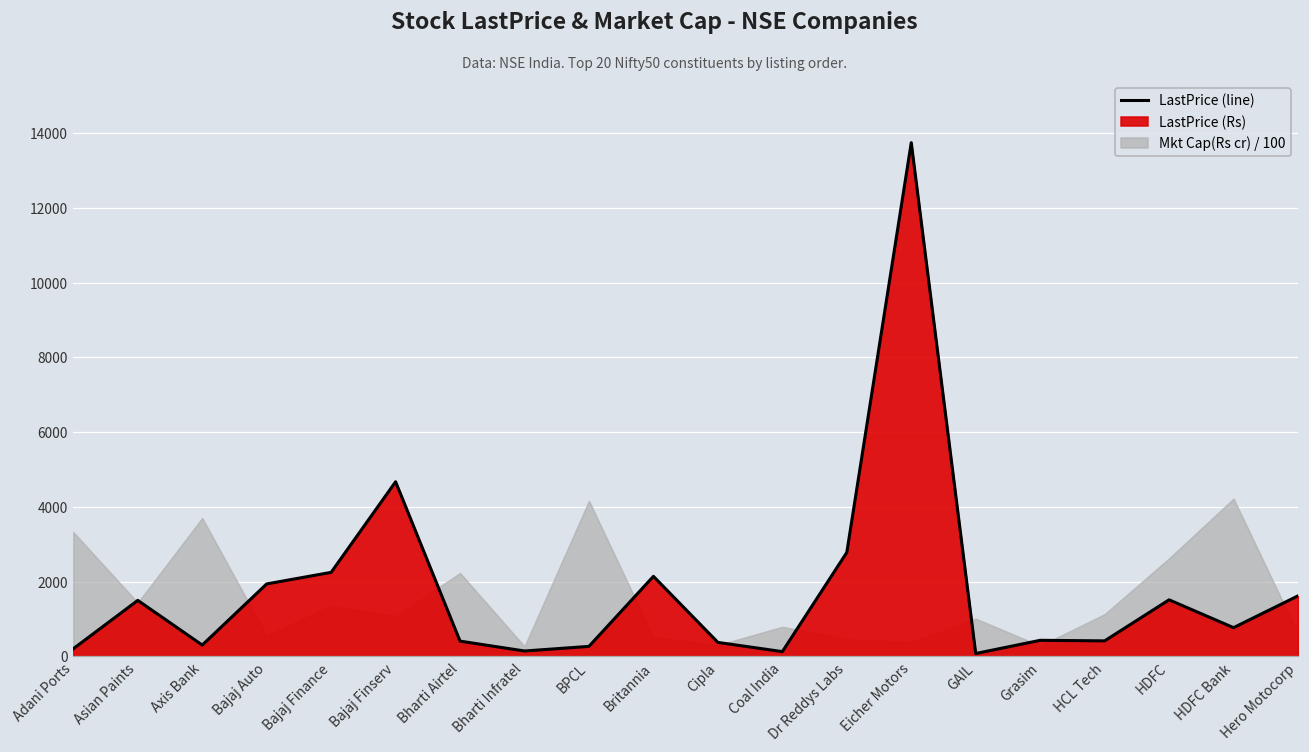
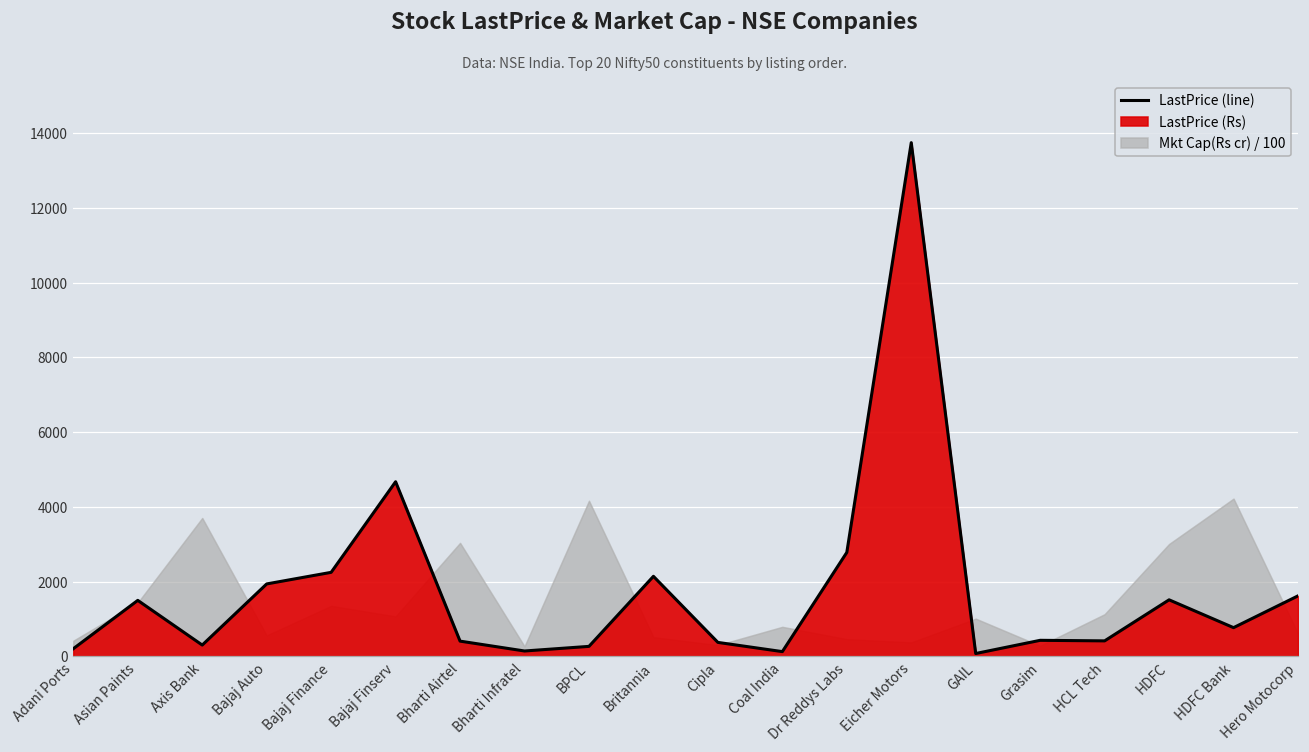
Mkt Cap(Rs cr) / 100, Adani Ports: 3300 -> 400
Mkt Cap(Rs cr) / 100, Bharti Airtel: 2200 -> 3000
Mkt Cap(Rs cr) / 100, HDFC: 2600 -> 3000
